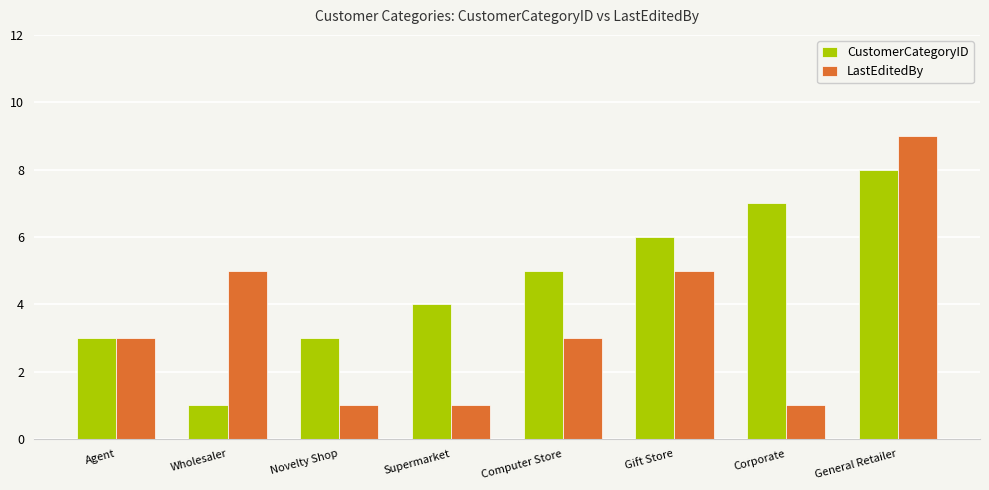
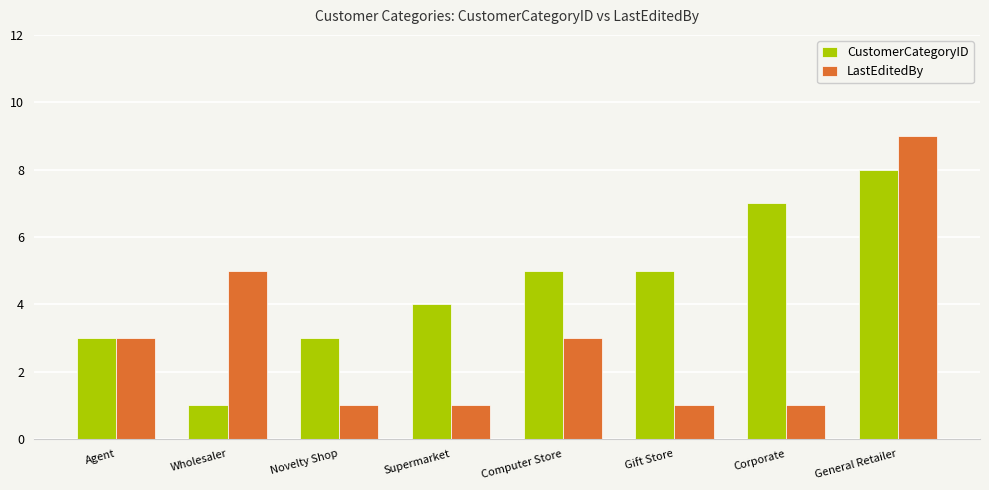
CustomerCategoryID, Gift Store: 6 -> 5
LastEditedBy, Gift Store: 5 -> 1
